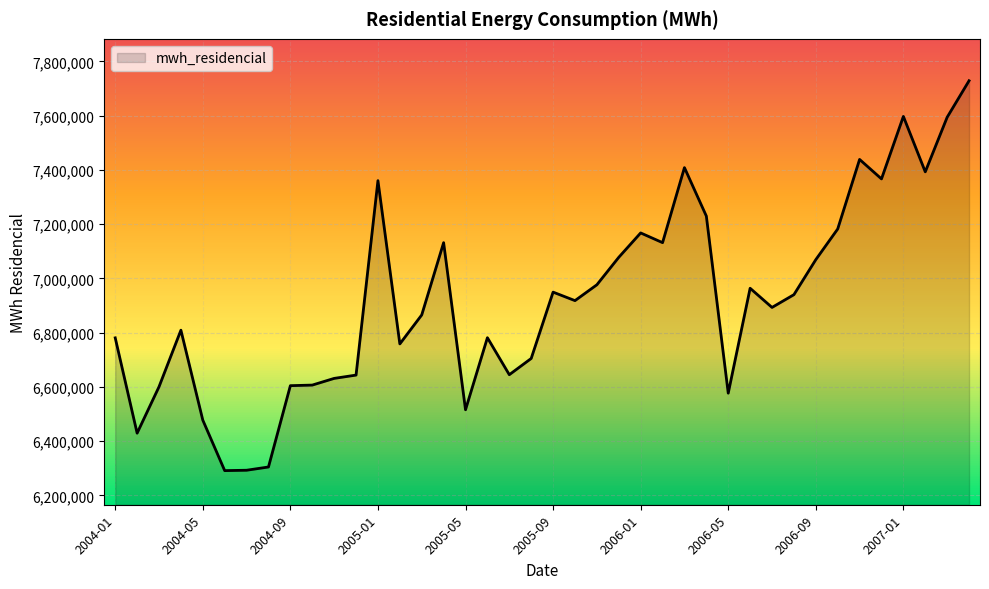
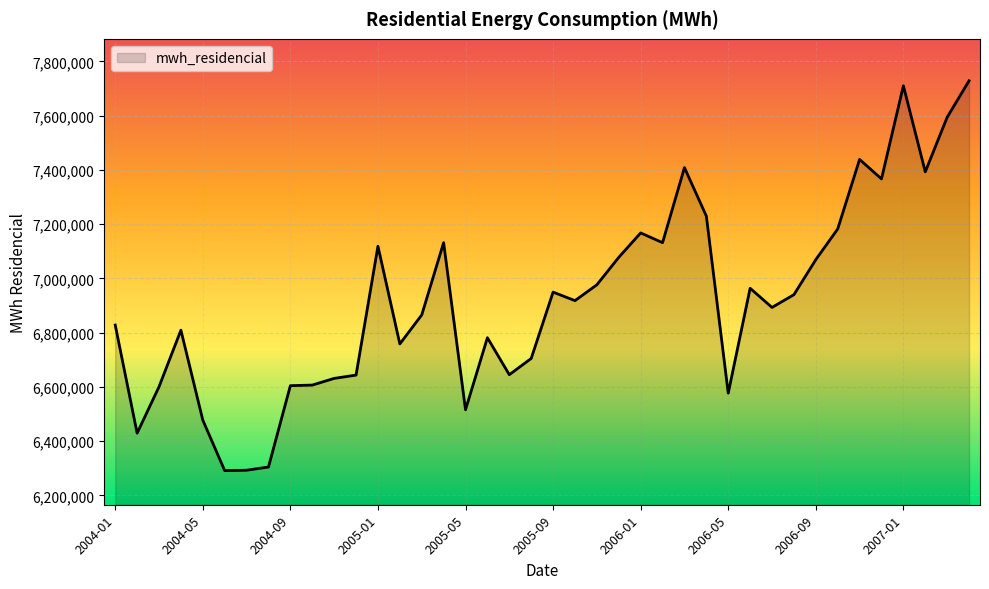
2004-01: 6,780,000 -> 6,830,000
2005-01: 7,360,000 -> 7,120,000
2007-01: 7,600,000 -> 7,710,000
